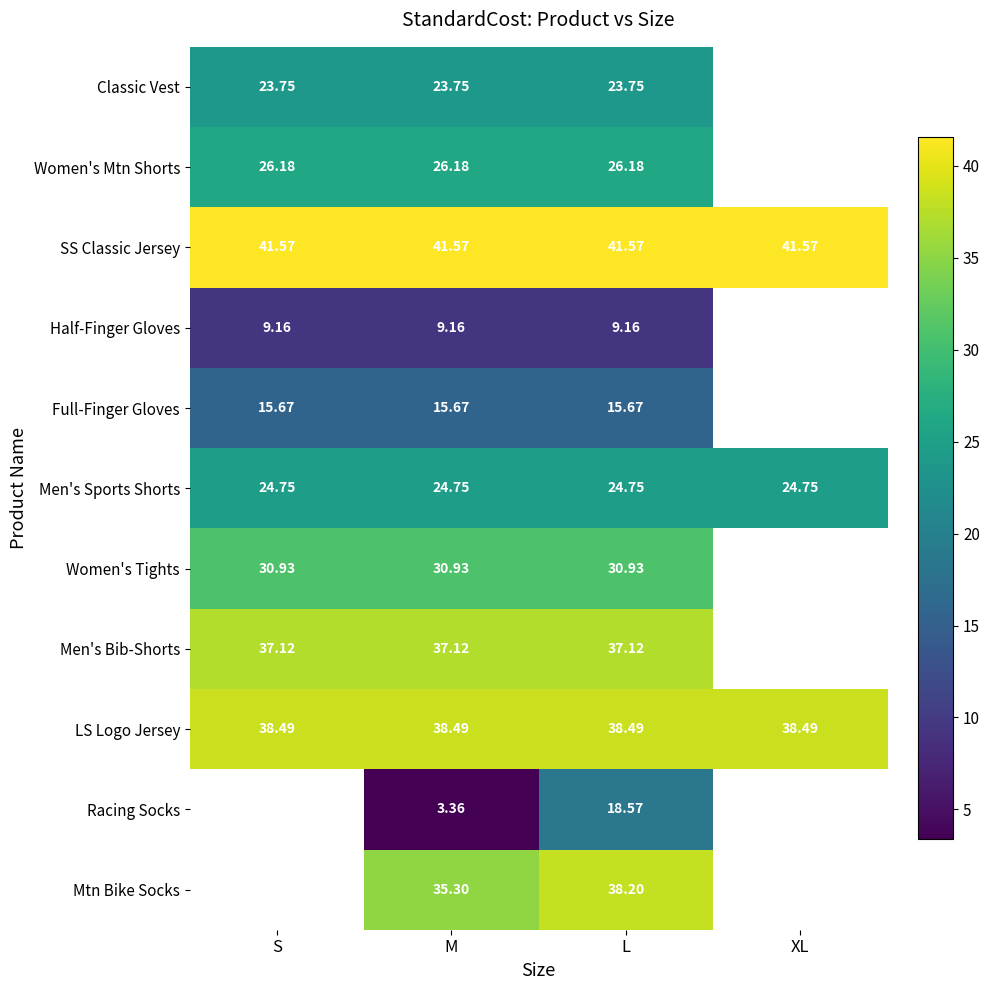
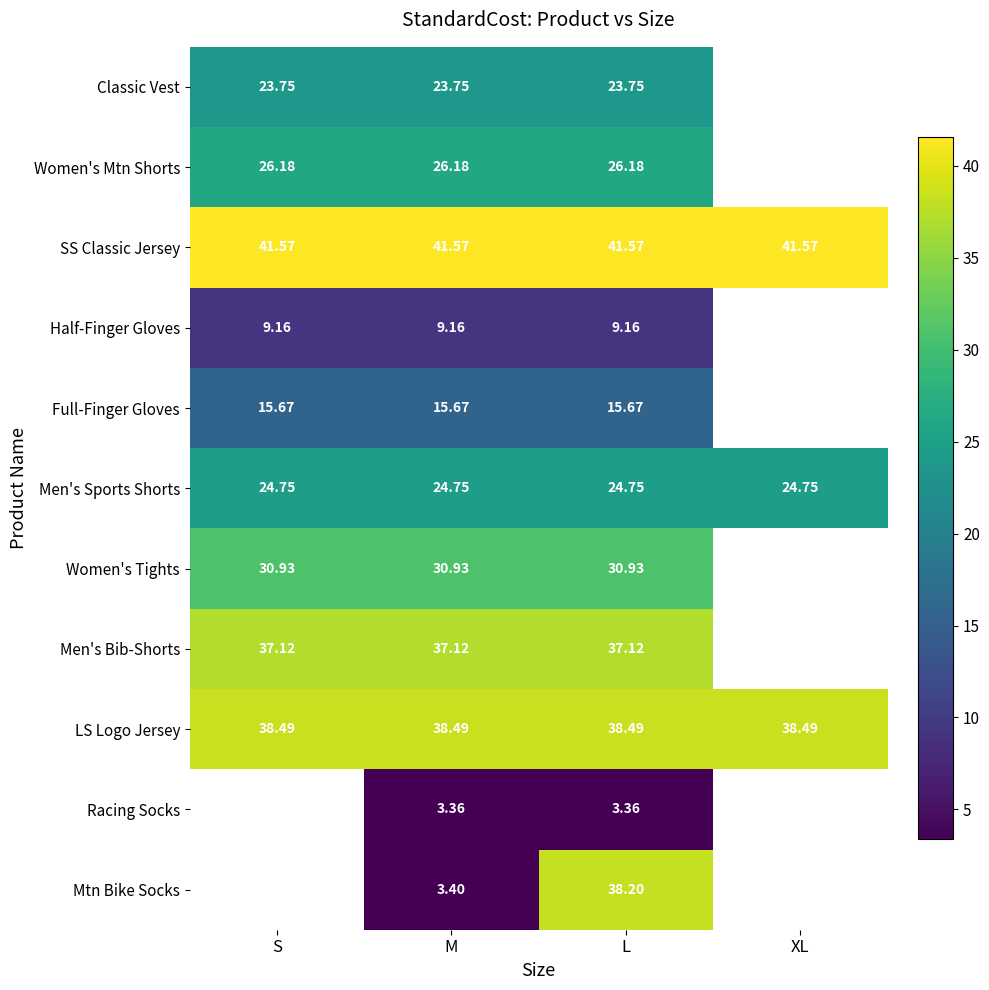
Racing Socks, L: 18.57 -> 3.36
Mtn Bike Socks, M: 35.30 -> 3.40
